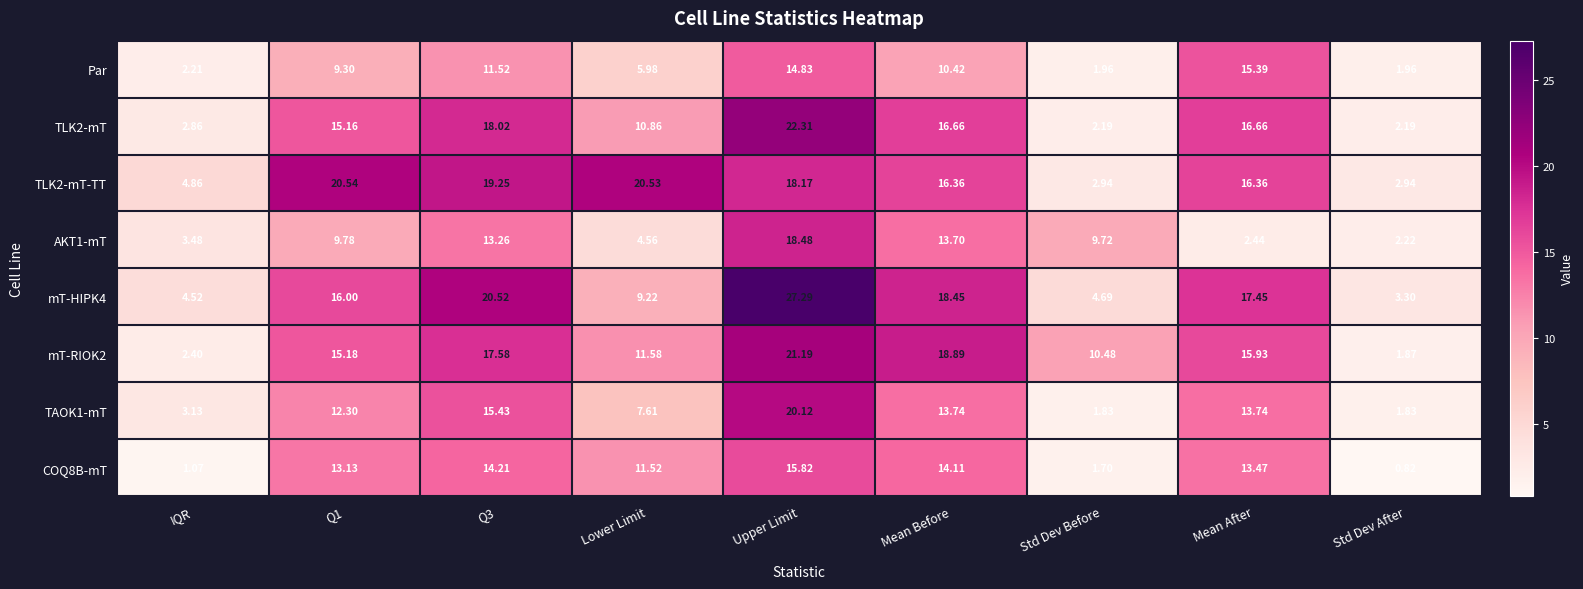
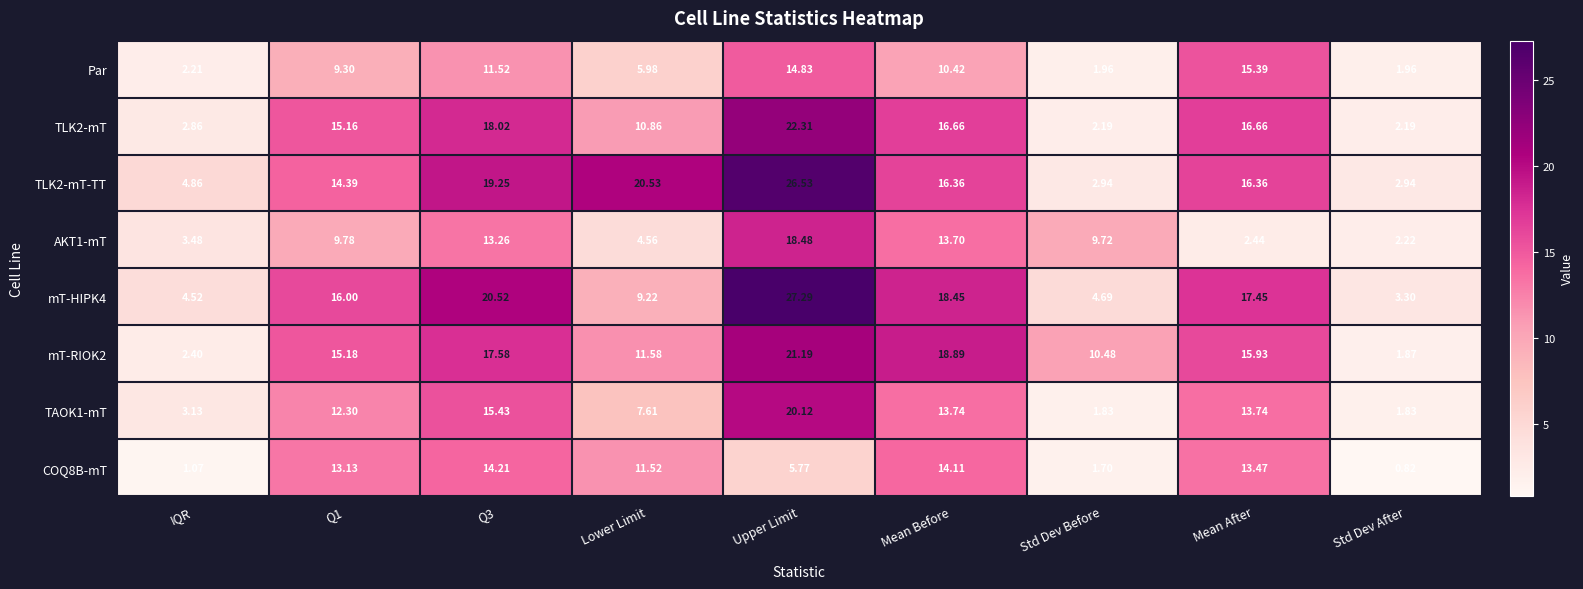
TLK2-mT-TT, Q1: 20.54 -> 14.39
TLK2-mT-TT, Upper Limit: 18.17 -> 26.53
COQ8B-mT, Upper Limit: 15.82 -> 5.77
